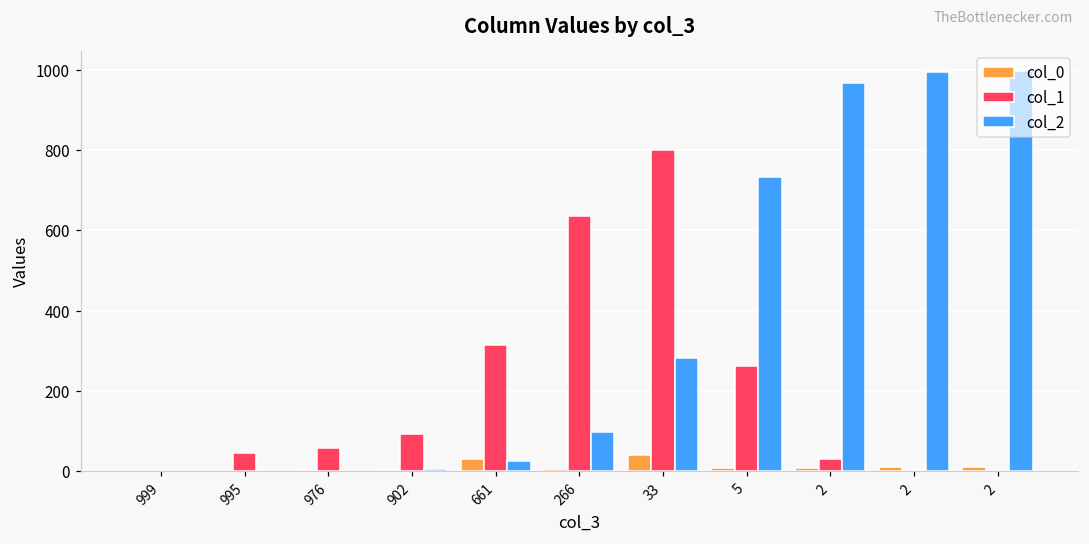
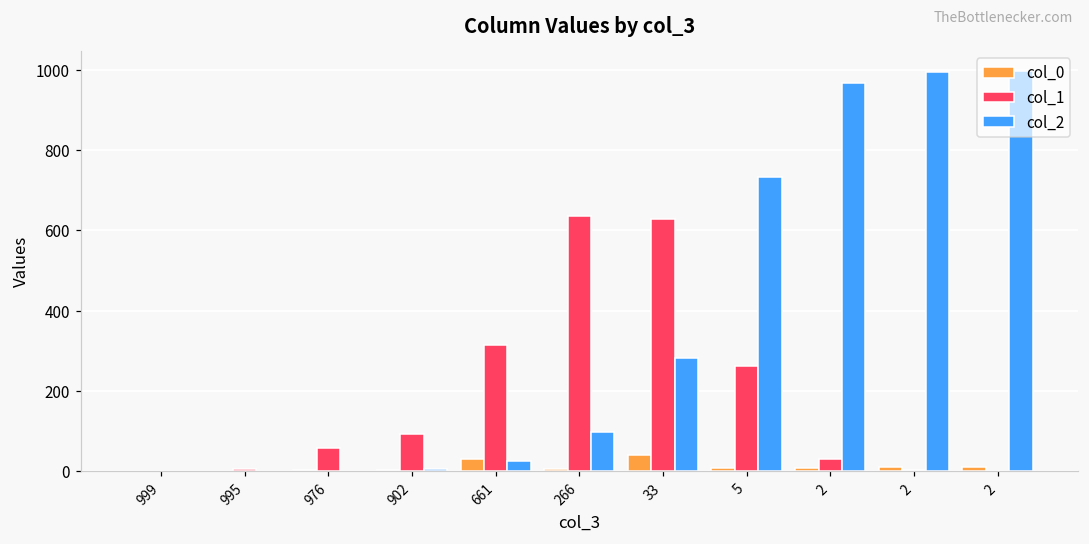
col_1, 995: 50 -> 0
col_1, 33: 800 -> 630
